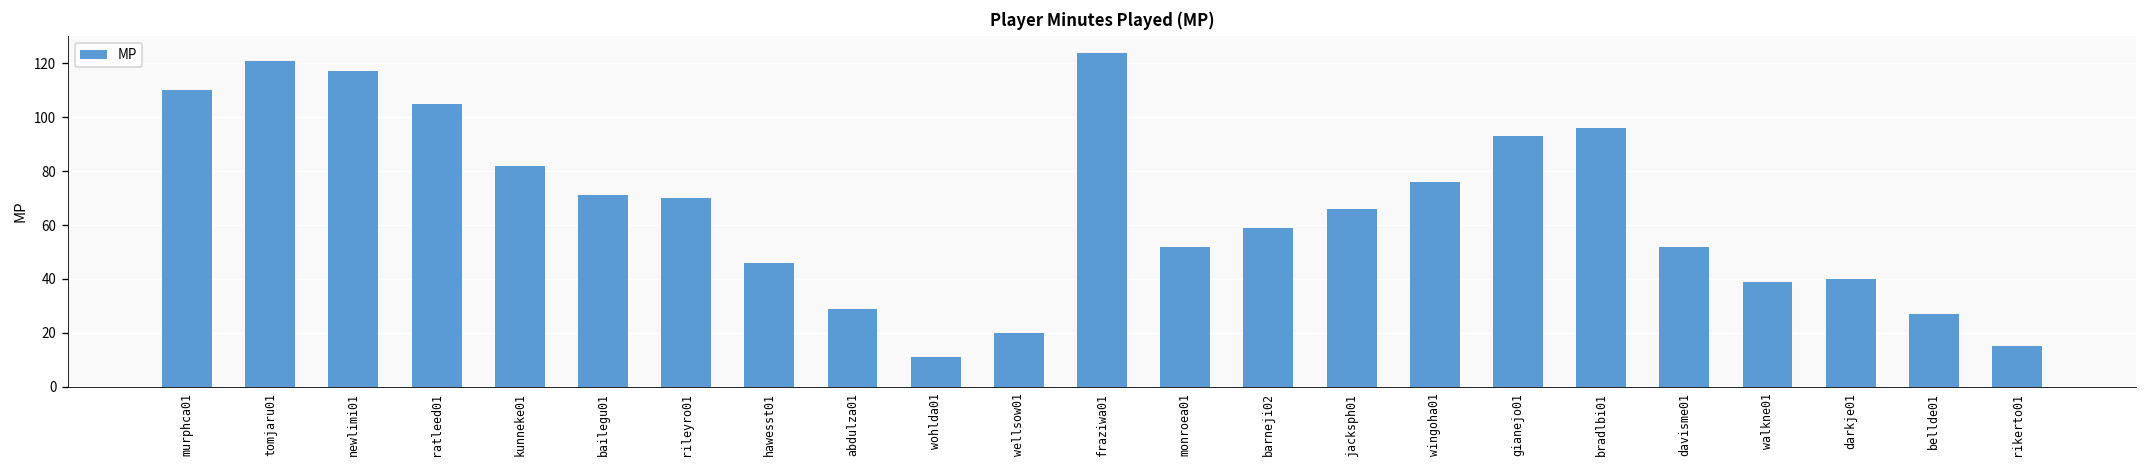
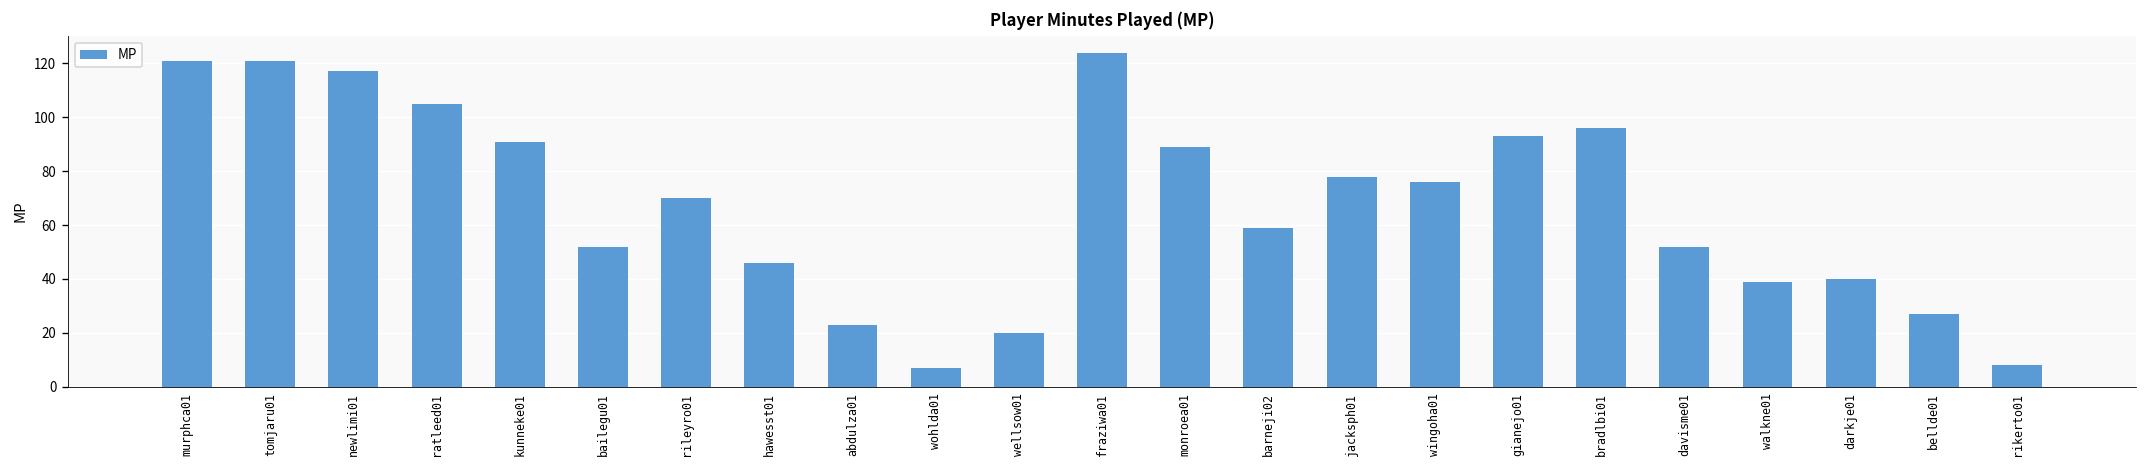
murphca01: 110 -> 121
kunneke01: 82 -> 91
bailegu01: 71 -> 52
abdulza01: 29 -> 23
wohlda01: 11 -> 7
monroea01: 52 -> 89
jacksph01: 66 -> 78
rikerto01: 15 -> 8
